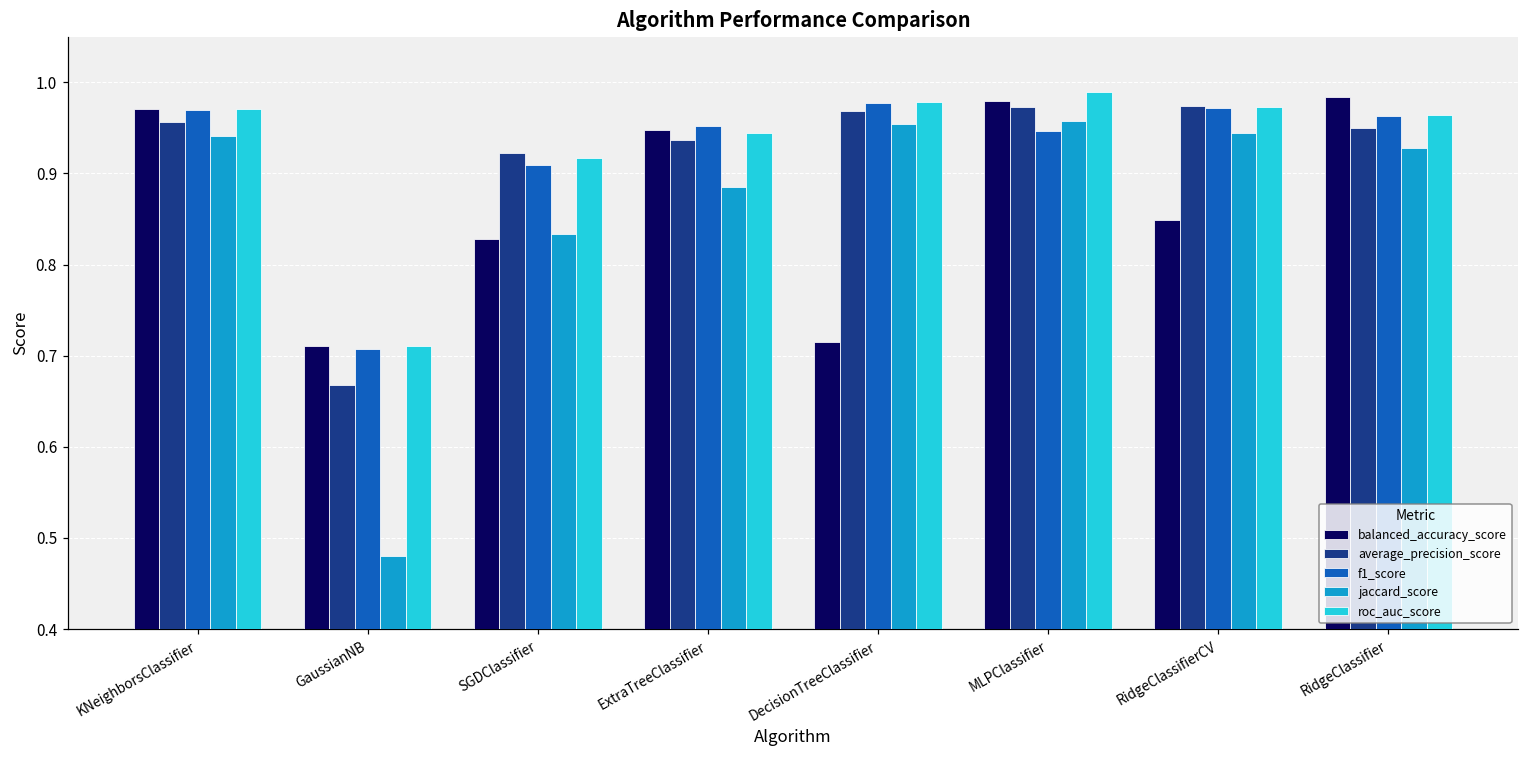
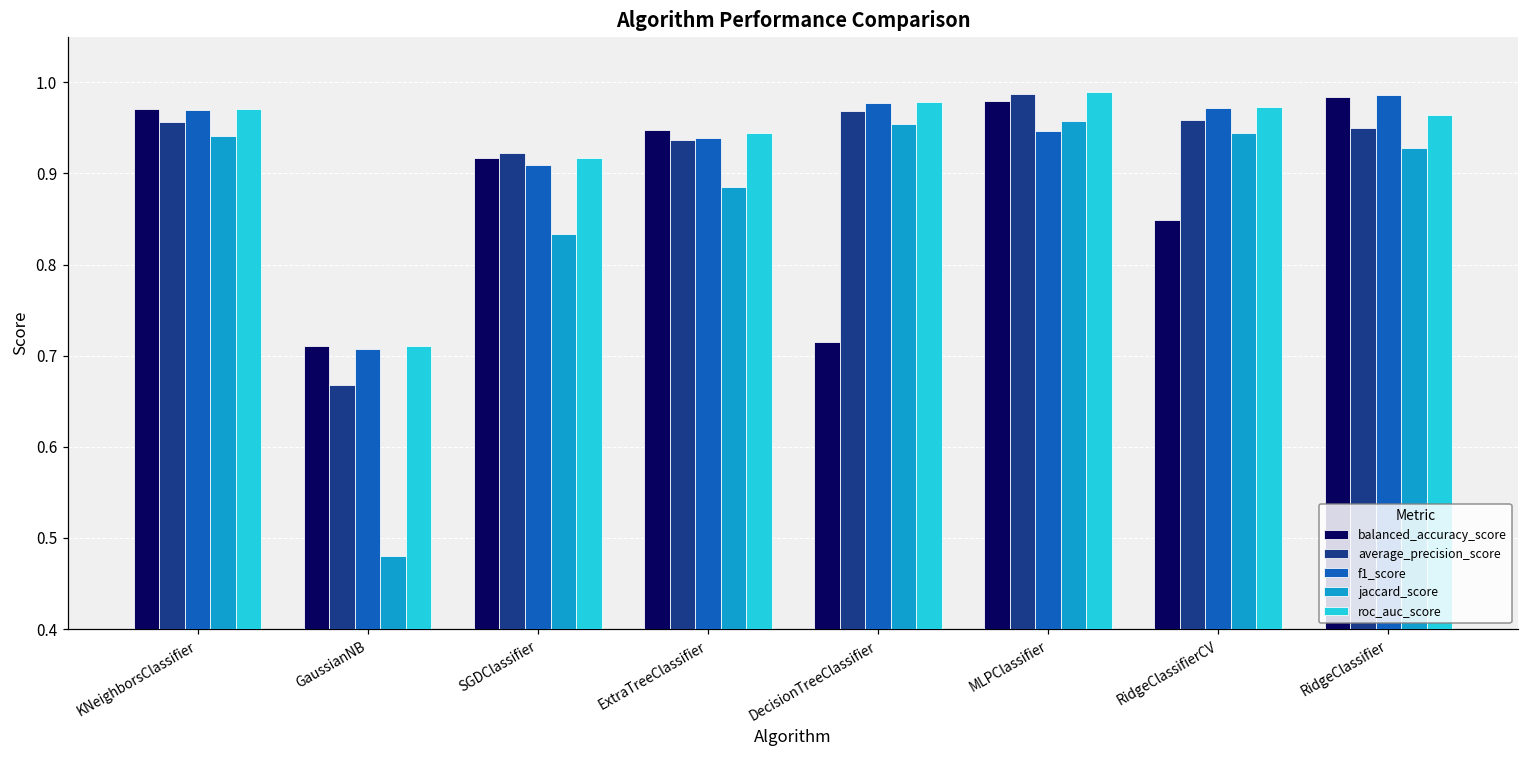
balanced_accuracy_score, SGDClassifier: 0.83 -> 0.92
f1_score, ExtraTreeClassifier: 0.95 -> 0.94
average_precision_score, MLPClassifier: 0.97 -> 0.99
average_precision_score, RidgeClassifierCV: 0.97 -> 0.96
f1_score, RidgeClassifier: 0.96 -> 0.99
